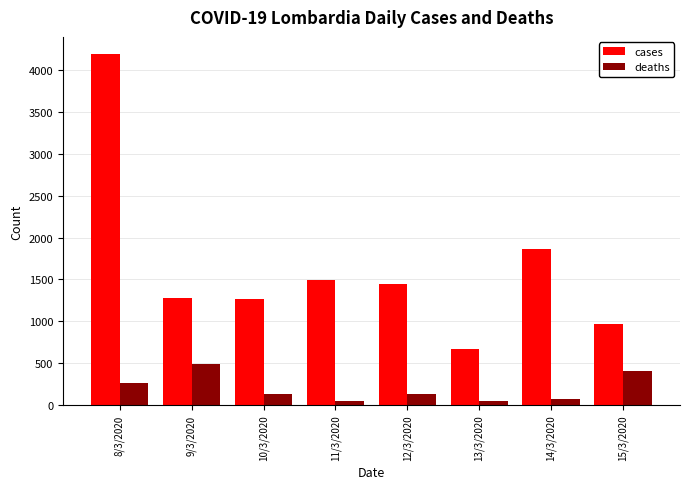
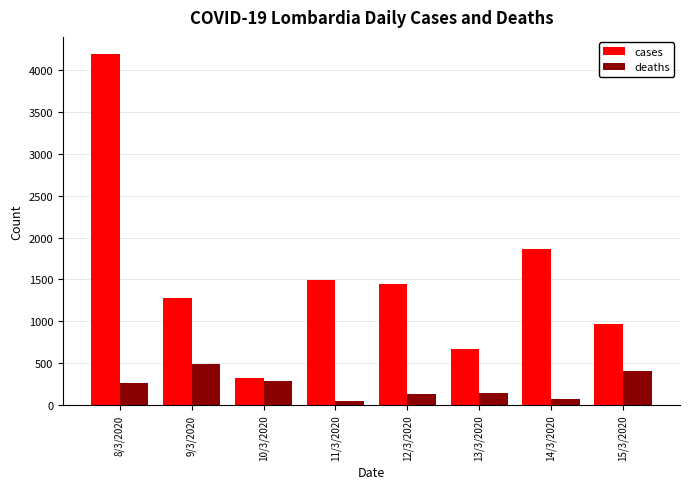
cases, 10/3/2020: 1300 -> 300
deaths, 10/3/2020: 100 -> 300
deaths, 13/3/2020: 0 -> 100
